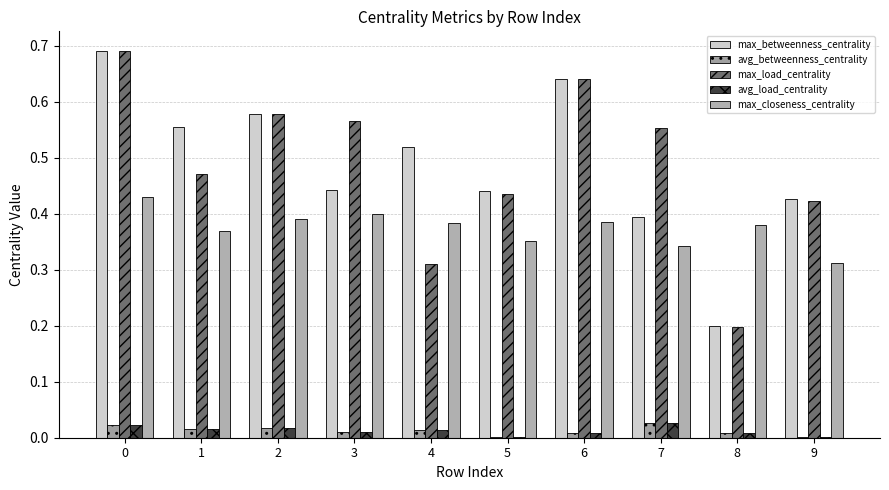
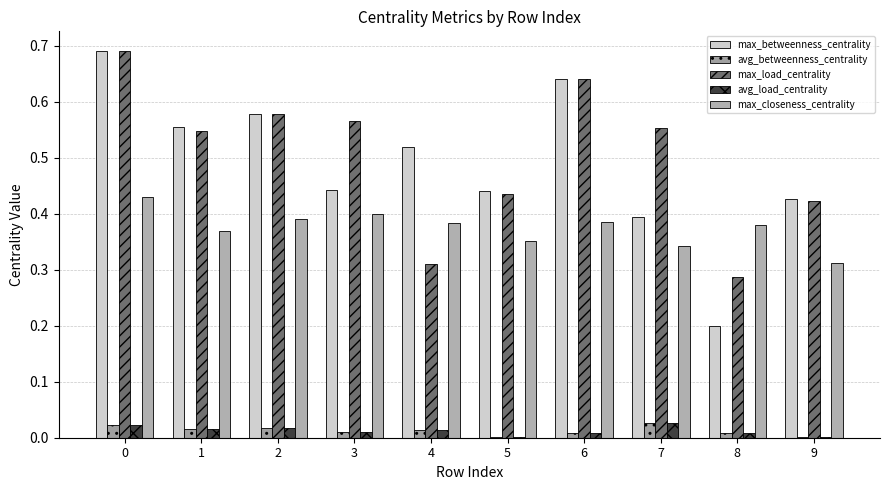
max_load_centrality, 1: 0.47 -> 0.55
max_load_centrality, 8: 0.20 -> 0.29
